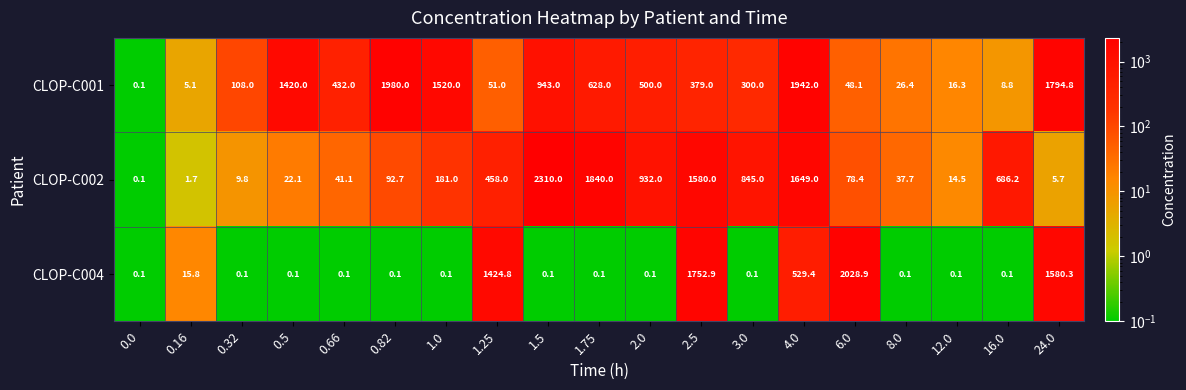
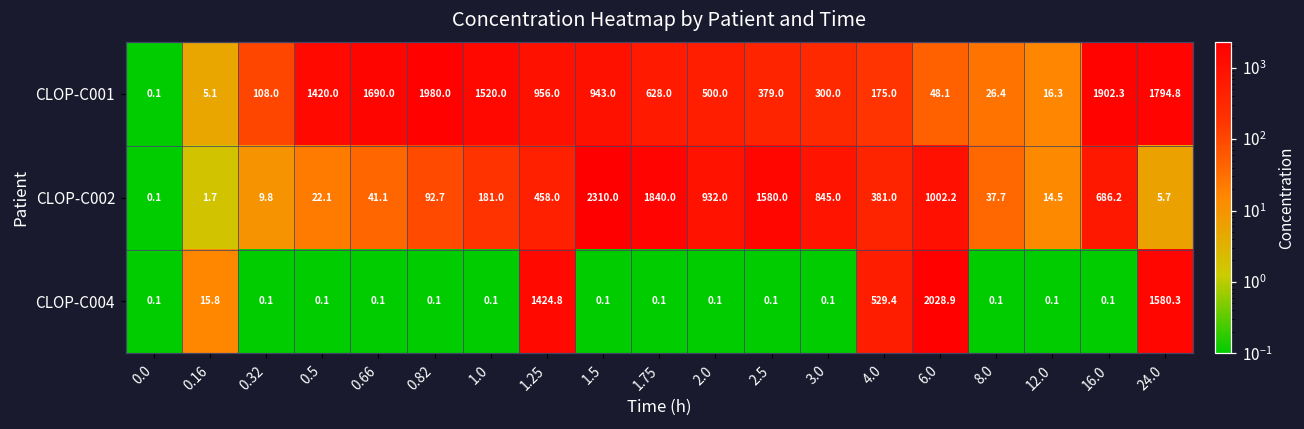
CLOP-C001, 0.66: 432.0 -> 1690.0
CLOP-C001, 1.25: 51.0 -> 956.0
CLOP-C001, 4.0: 1942.0 -> 175.0
CLOP-C001, 16.0: 8.8 -> 1902.3
CLOP-C002, 4.0: 1649.0 -> 381.0
CLOP-C002, 6.0: 78.4 -> 1002.2
CLOP-C004, 2.5: 1752.9 -> 0.1
